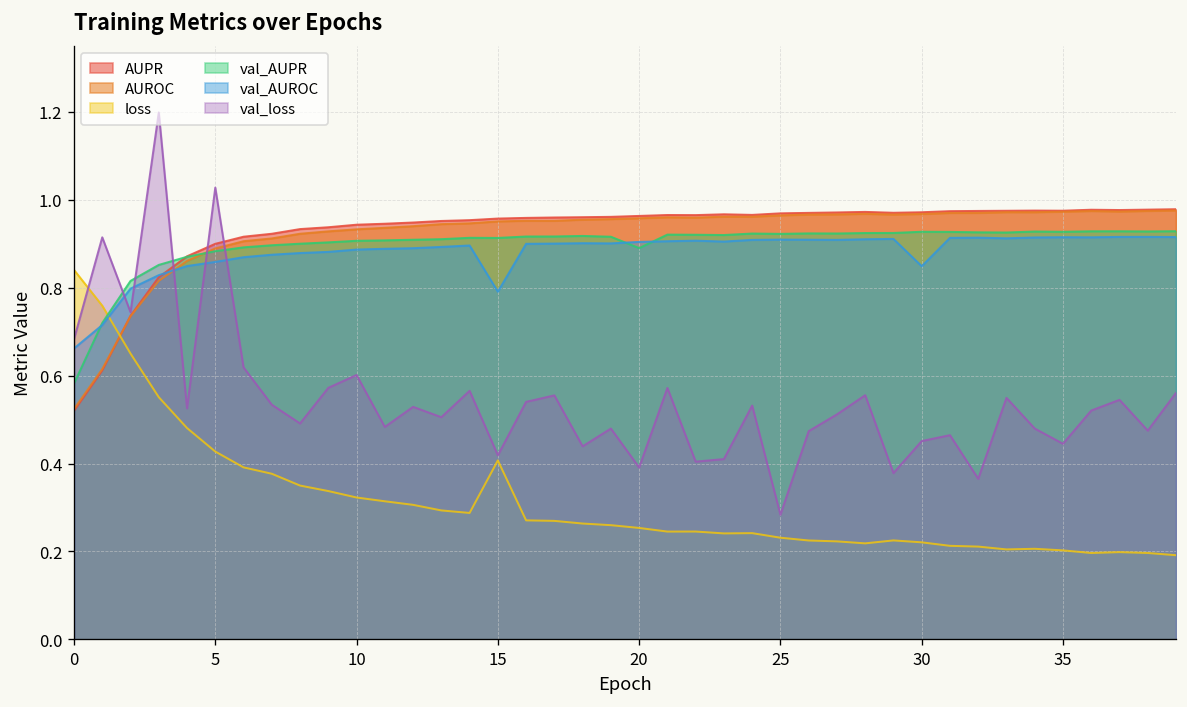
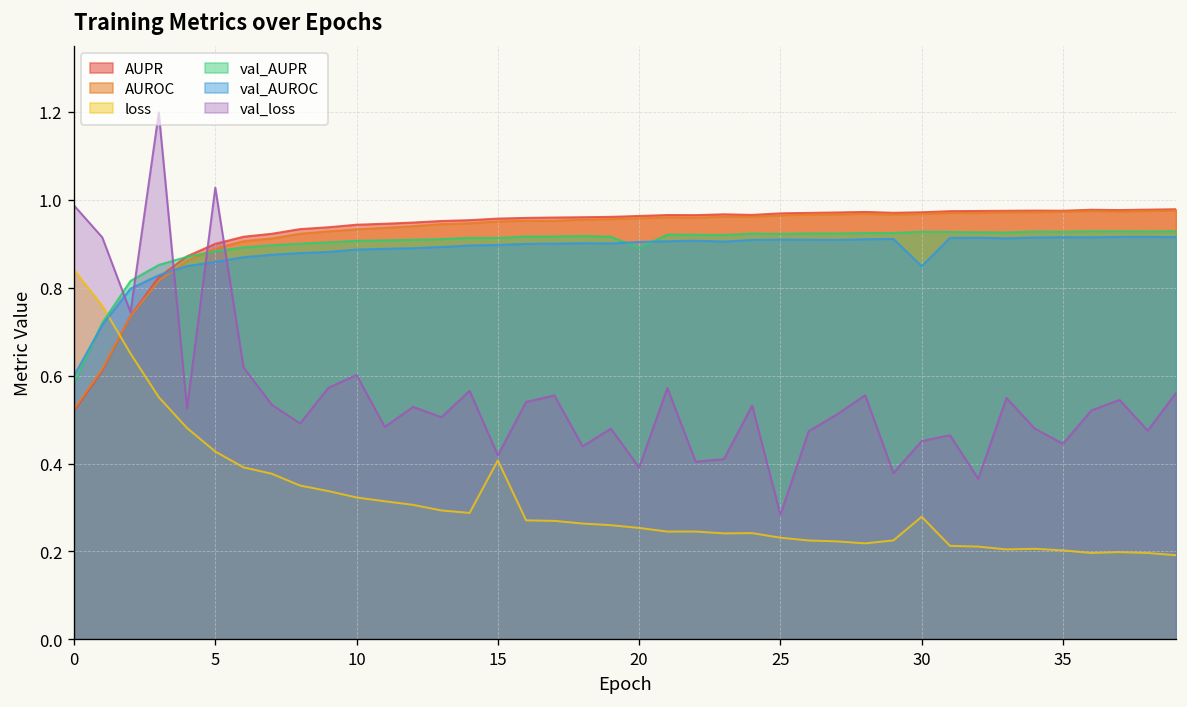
val_AUROC, 0: 0.66 -> 0.60
val_loss, 0: 0.68 -> 0.99
val_AUROC, 15: 0.79 -> 0.90
loss, 30: 0.22 -> 0.28
